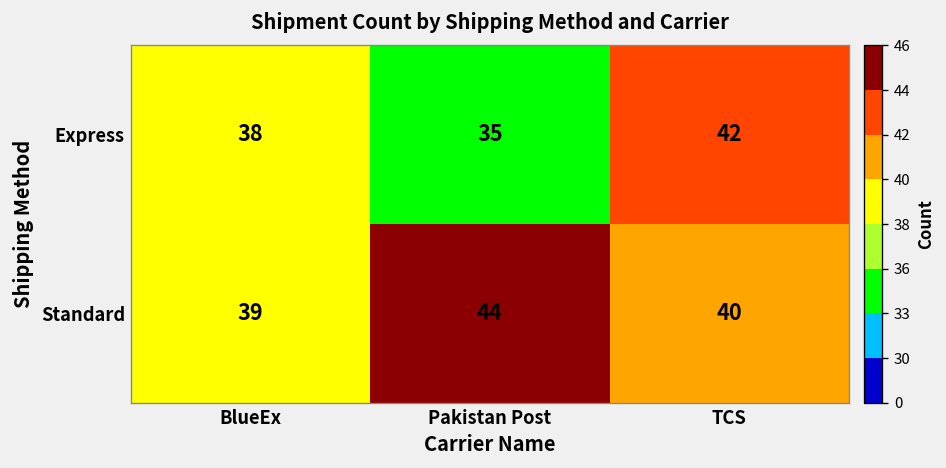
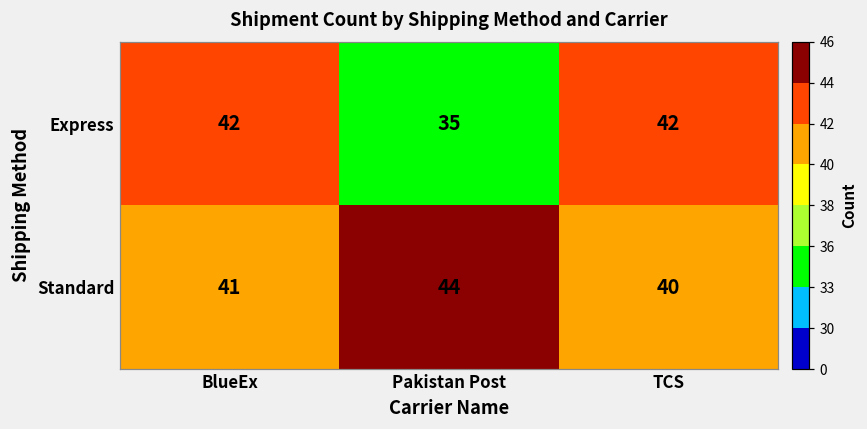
Express, BlueEx: 38 -> 42
Standard, BlueEx: 39 -> 41
